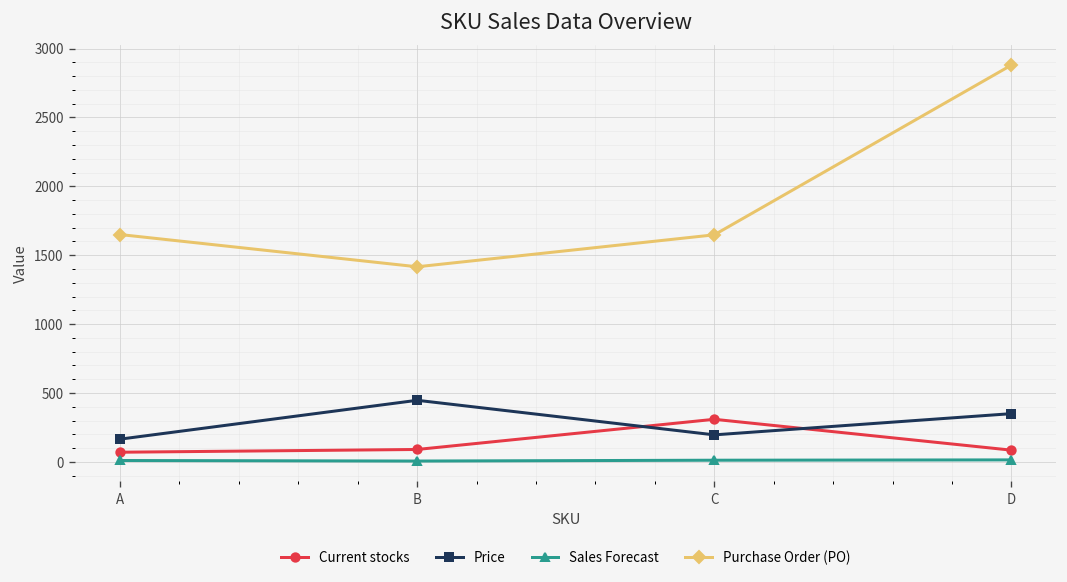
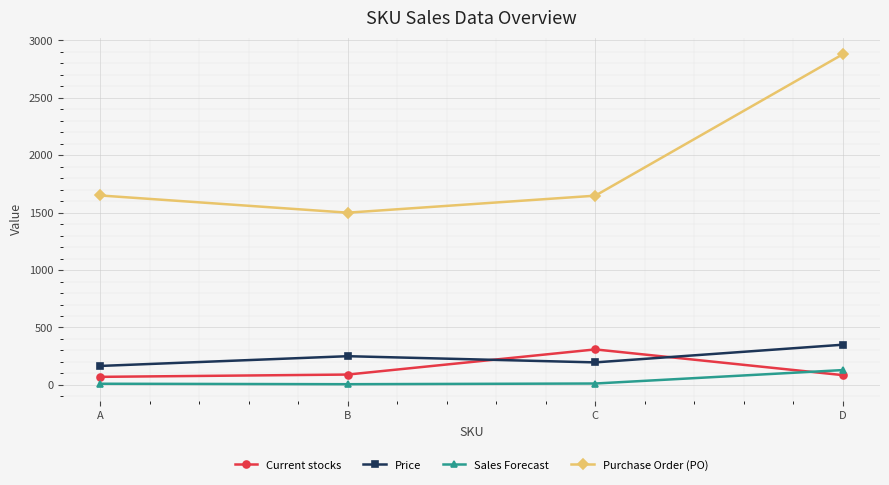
Price, B: 450 -> 250
Purchase Order (PO), B: 1420 -> 1500
Sales Forecast, D: 10 -> 130
